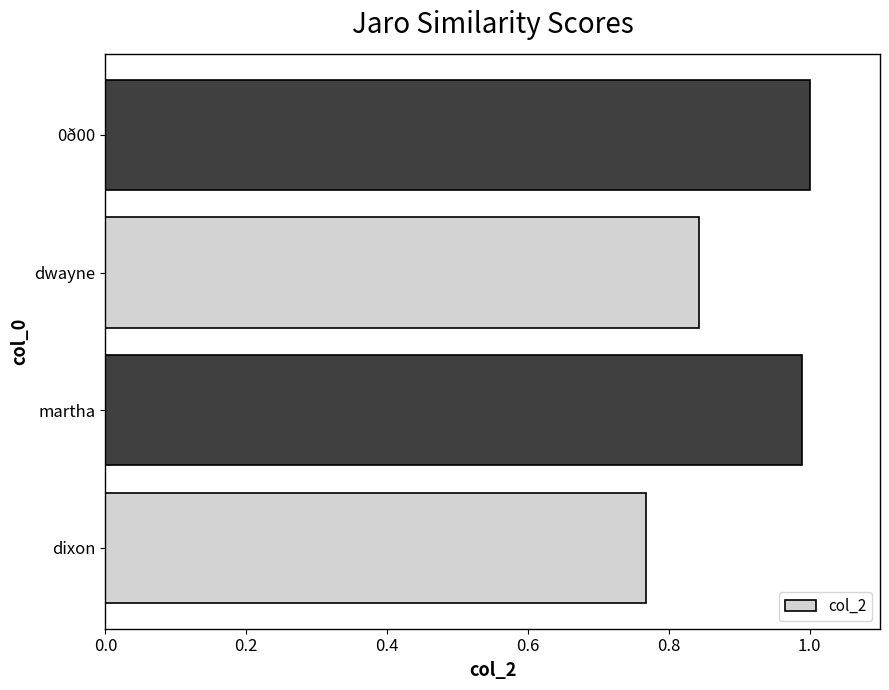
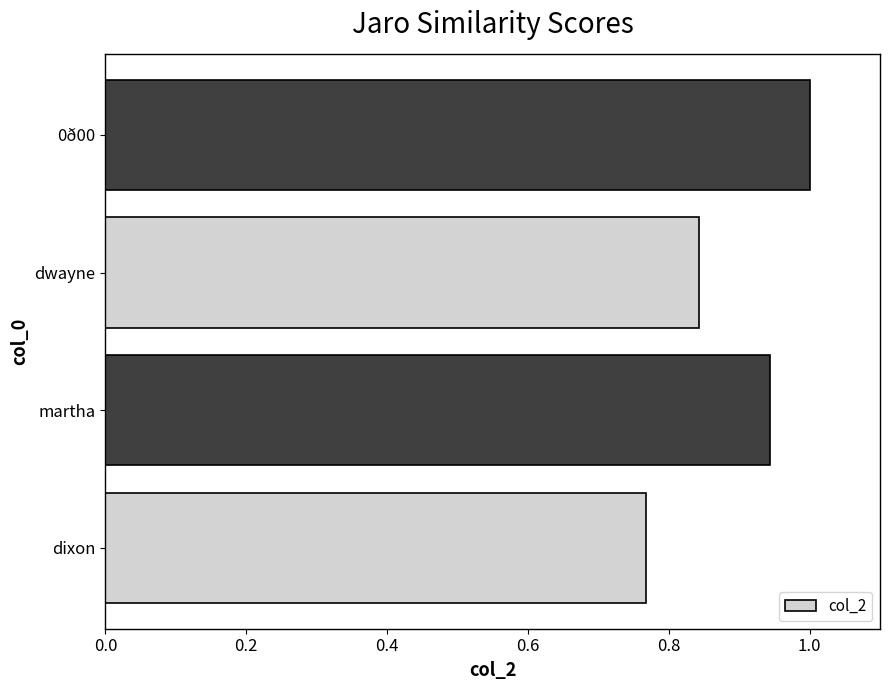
martha: 0.99 -> 0.94
